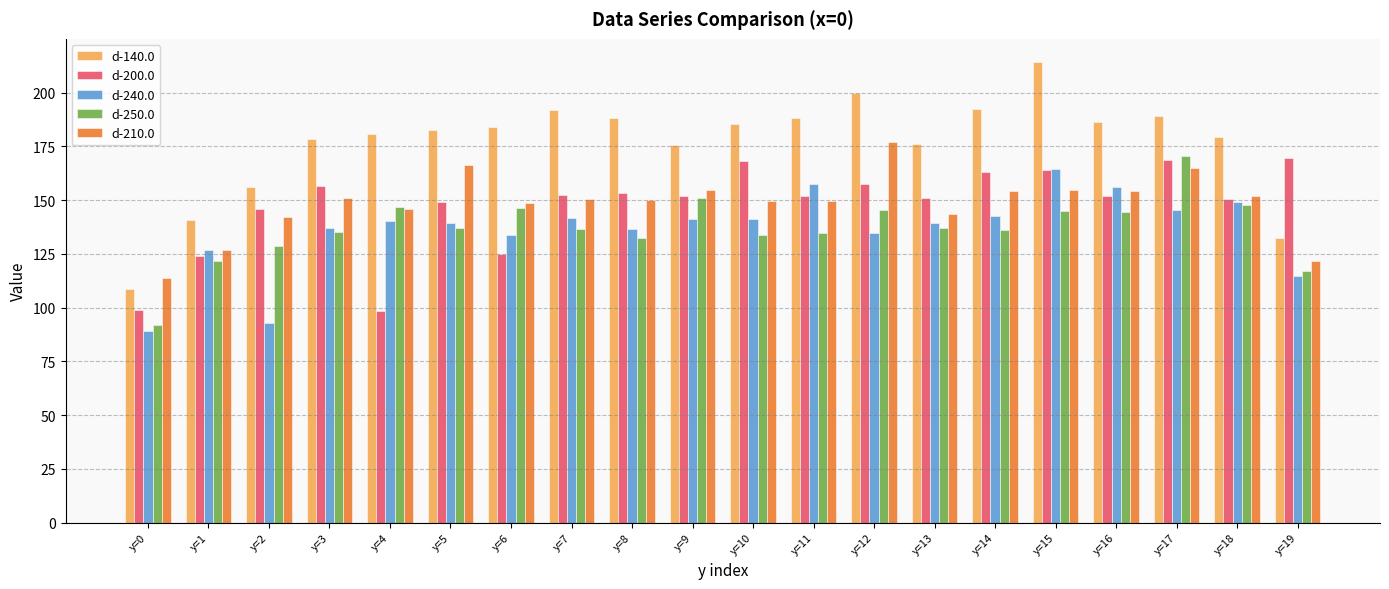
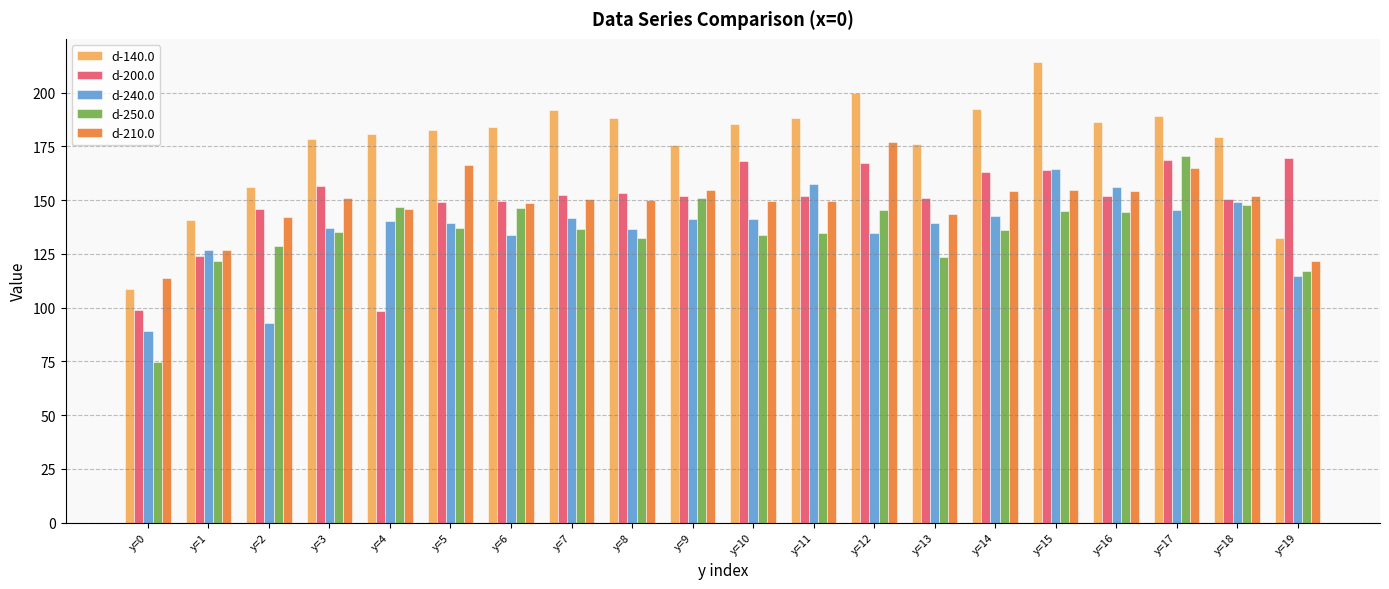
d-250.0, y=0: 92 -> 75
d-200.0, y=6: 125 -> 149
d-200.0, y=12: 158 -> 167
d-250.0, y=13: 137 -> 123
